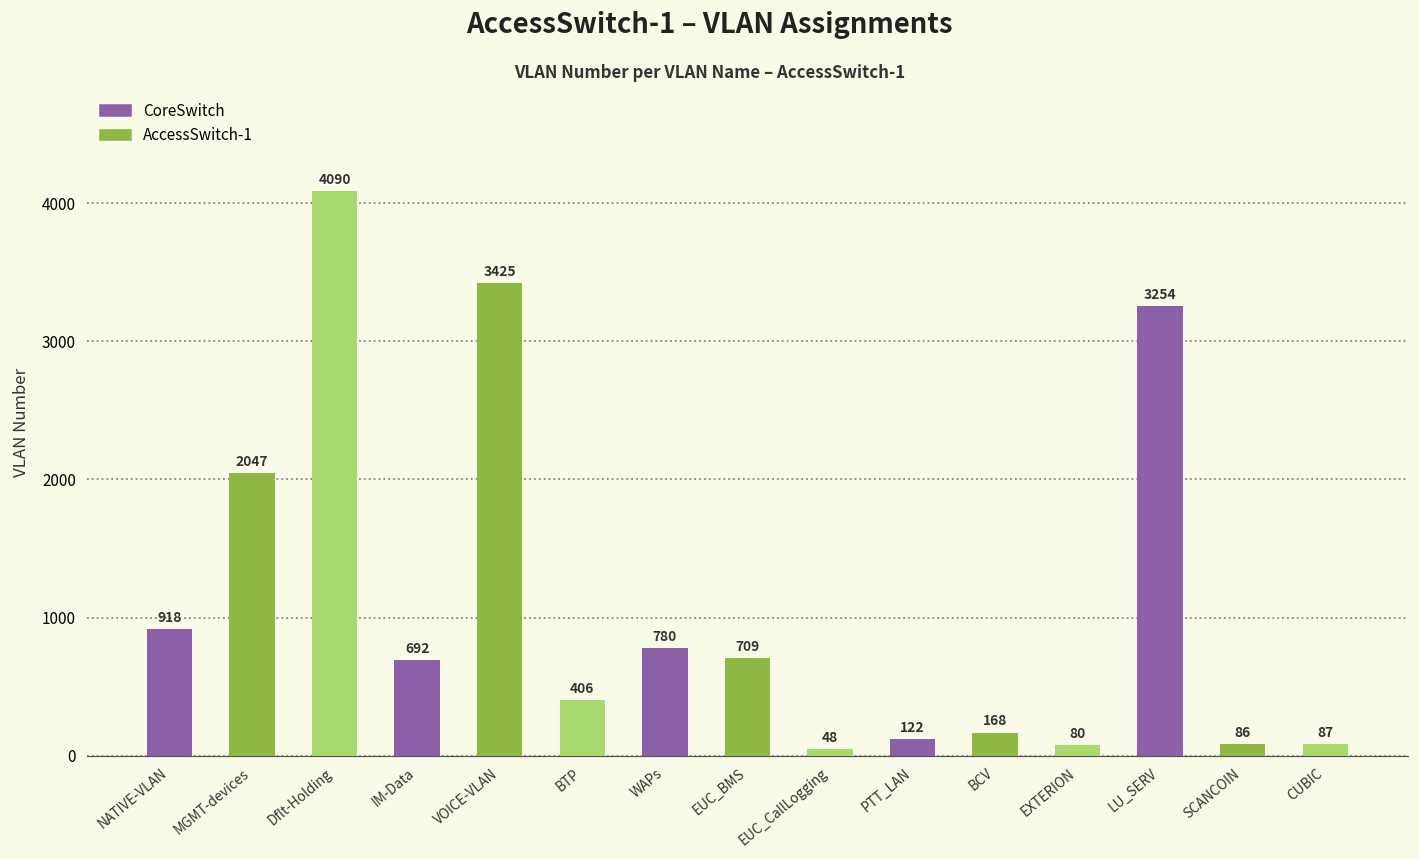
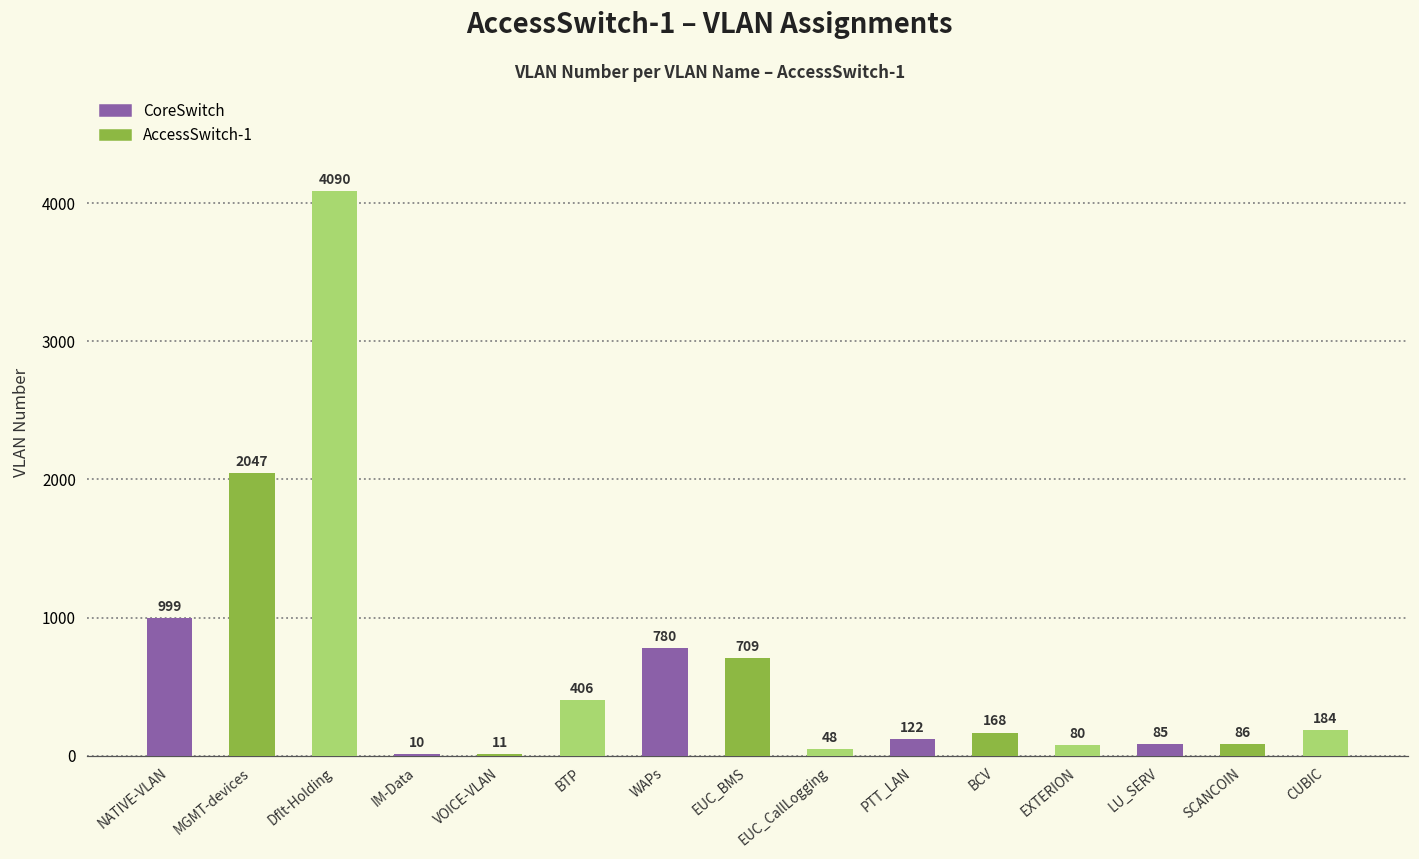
NATIVE-VLAN: 918 -> 999
IM-Data: 692 -> 10
VOICE-VLAN: 3425 -> 11
LU_SERV: 3254 -> 85
CUBIC: 87 -> 184
